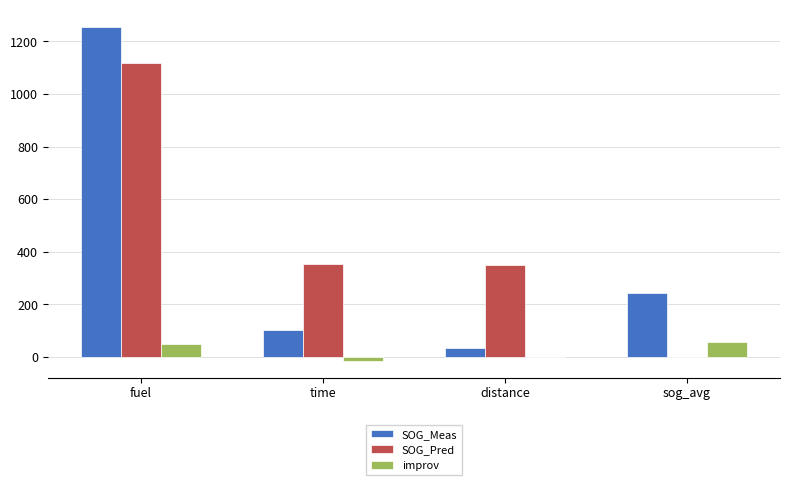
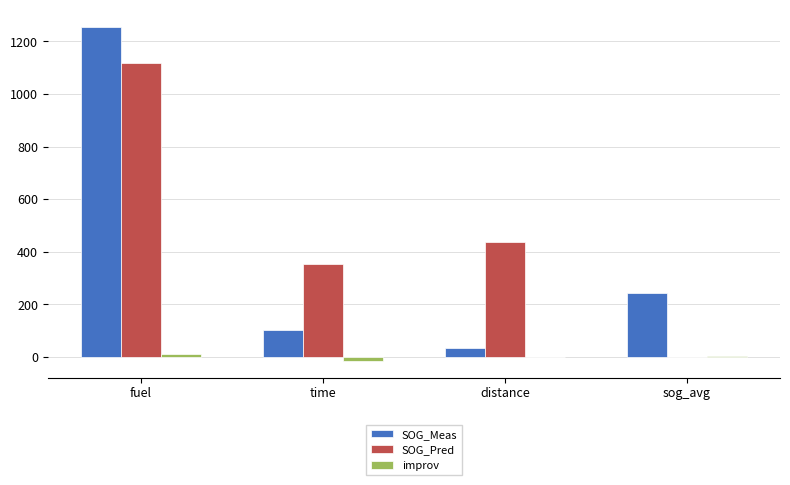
improv, fuel: 50 -> 10
SOG_Pred, distance: 350 -> 440
improv, sog_avg: 60 -> 0
